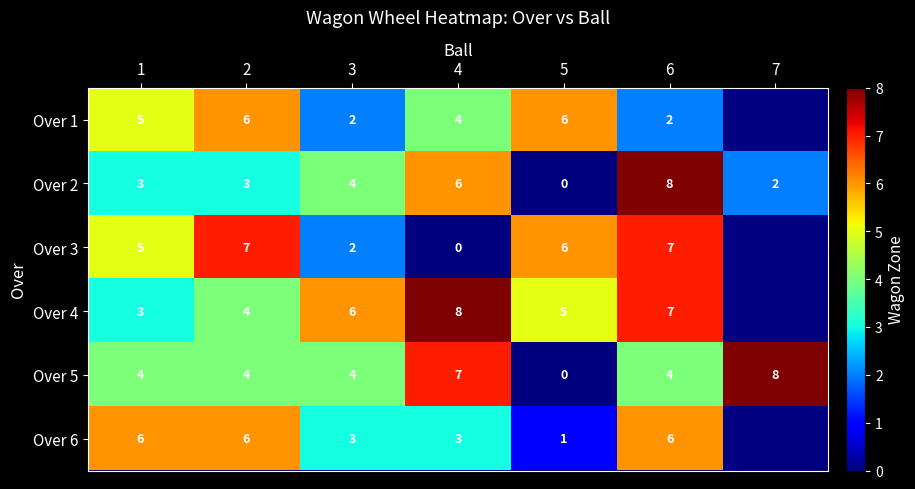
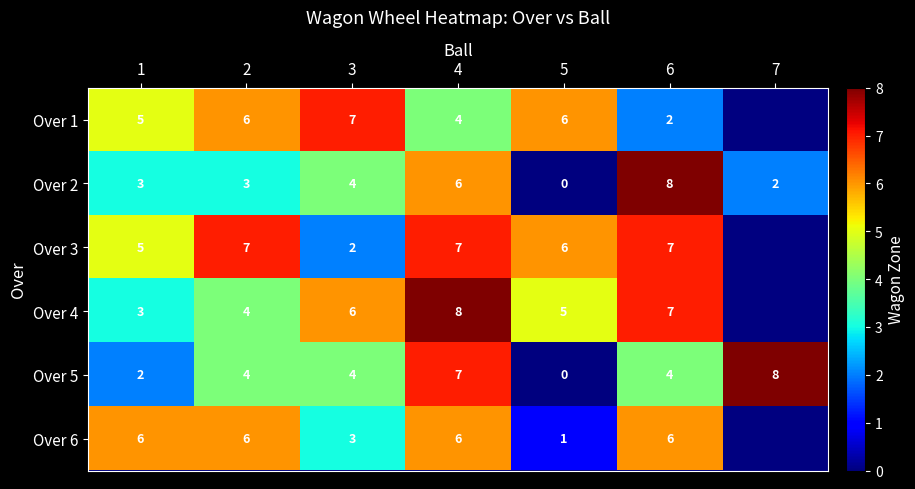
Over 1, 3: 2 -> 7
Over 3, 4: 0 -> 7
Over 5, 1: 4 -> 2
Over 6, 4: 3 -> 6
